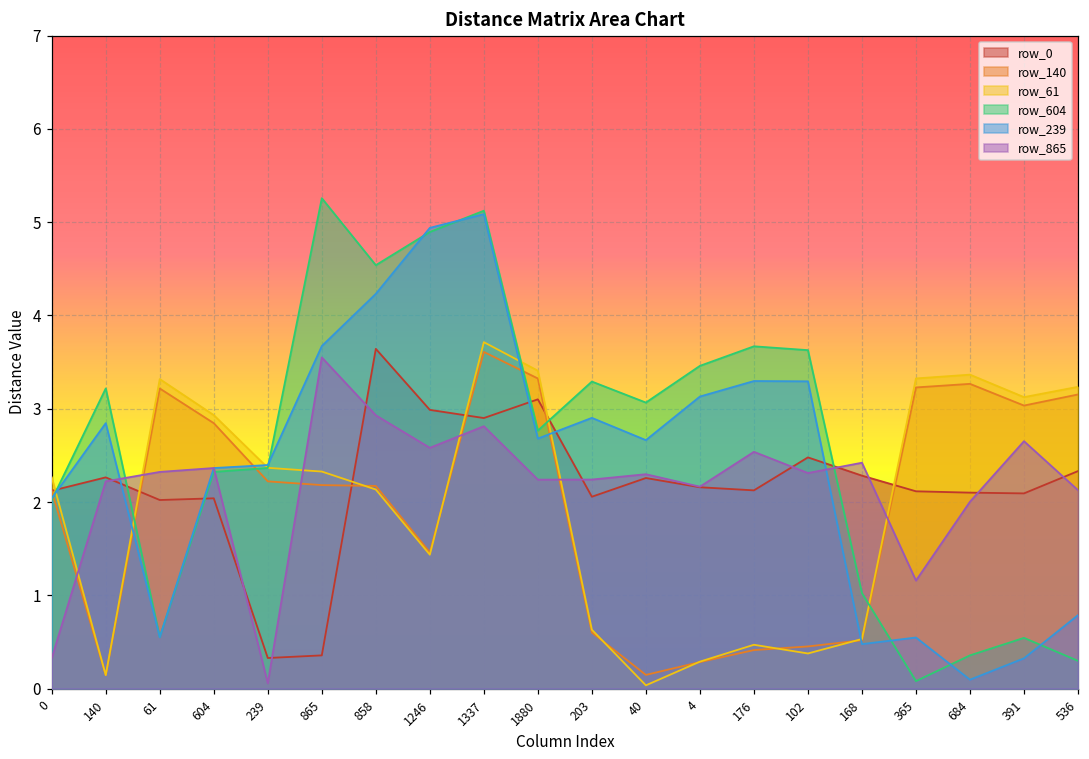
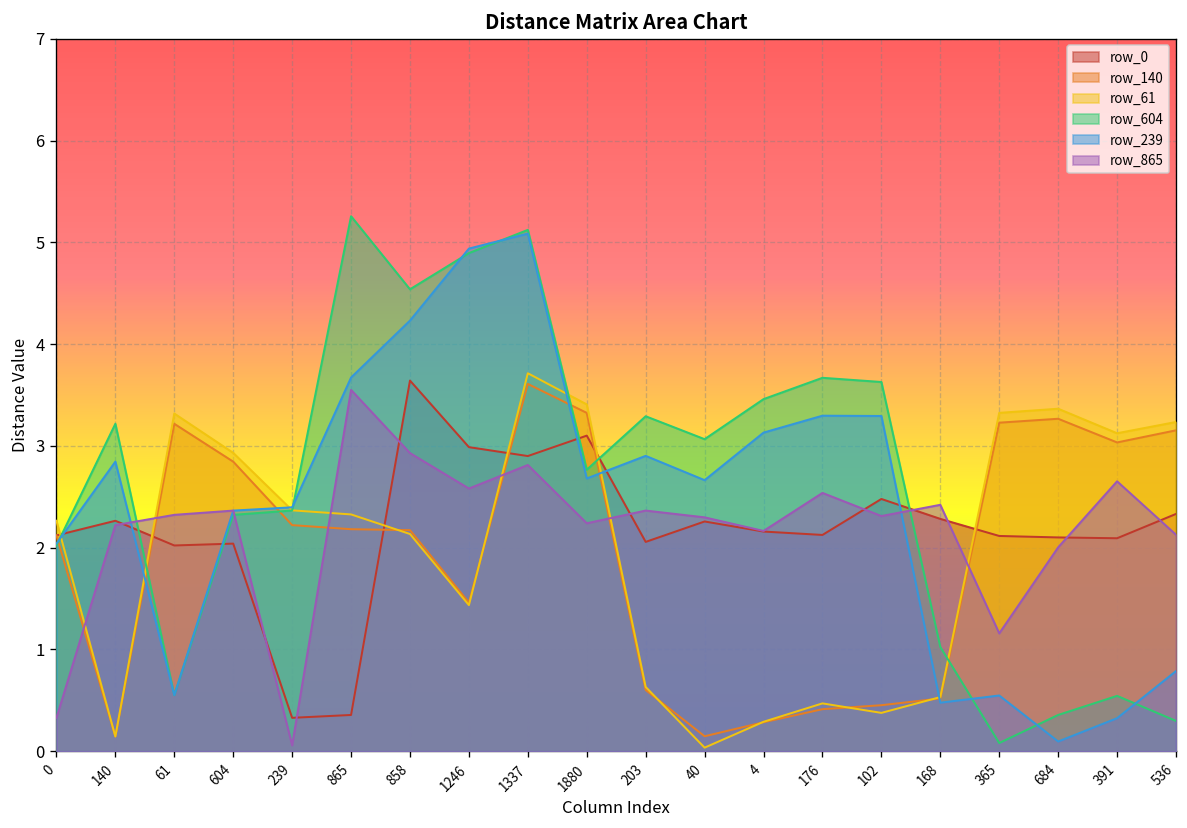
row_865, 203: 2.2 -> 2.4
